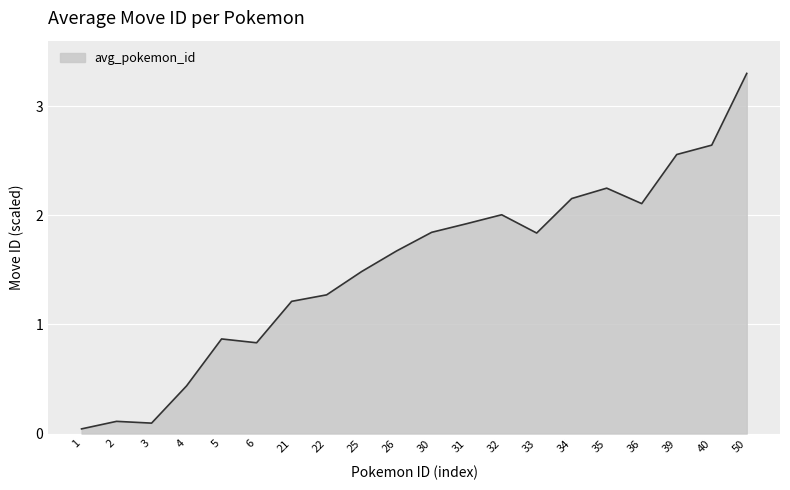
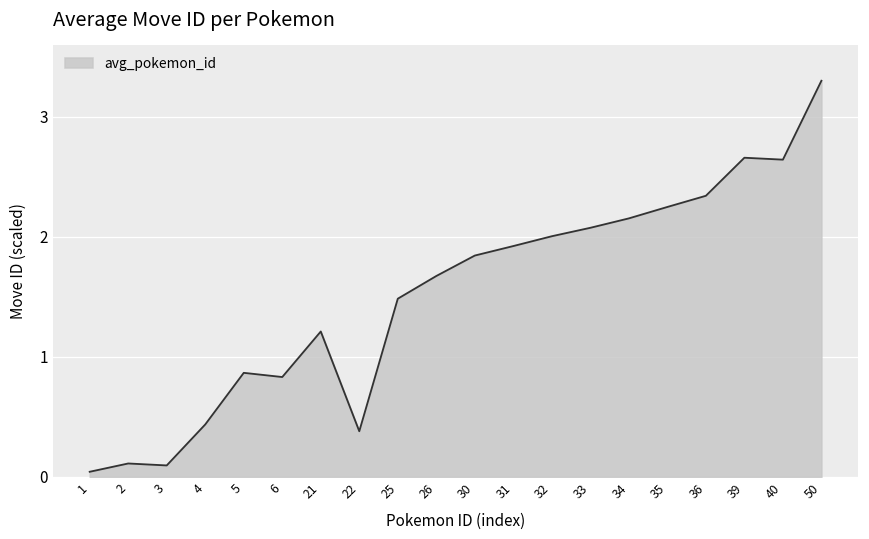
22: 1.27 -> 0.38
33: 1.84 -> 2.08
36: 2.11 -> 2.34
39: 2.56 -> 2.66
